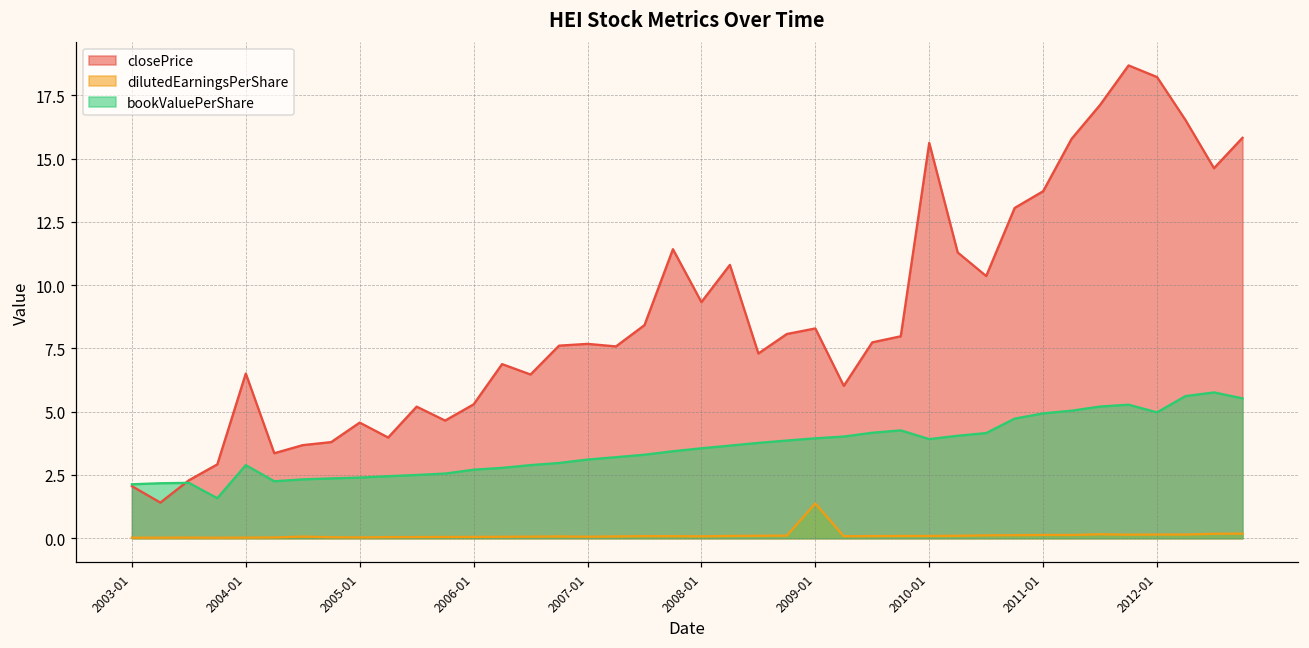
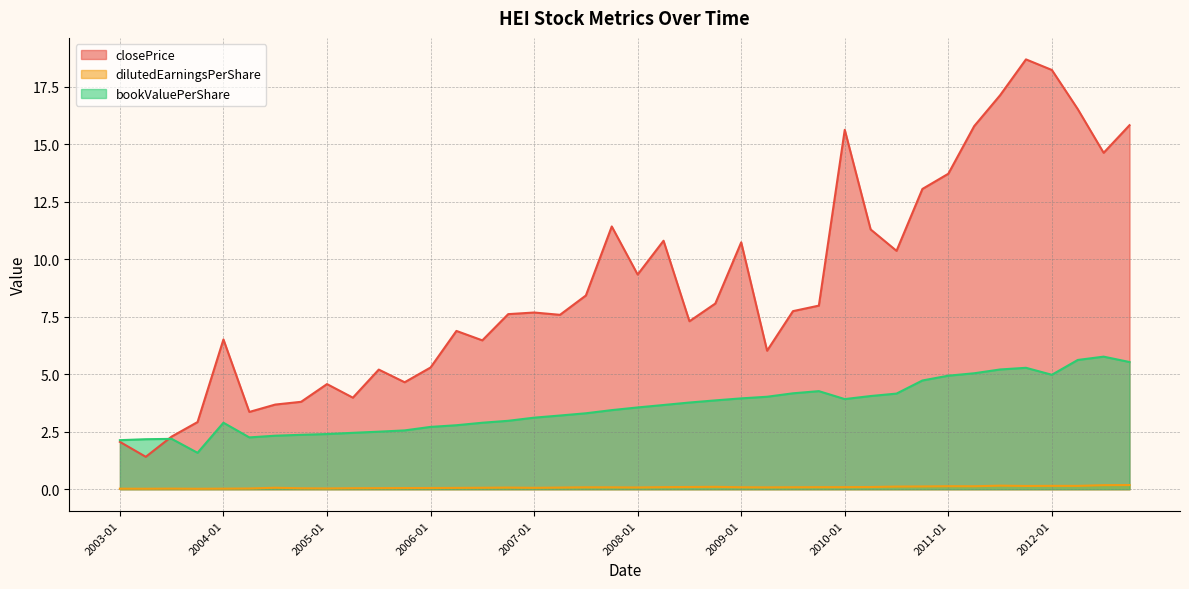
closePrice, 2009-01: 8.3 -> 10.7
dilutedEarningsPerShare, 2009-01: 1.4 -> 0.1
